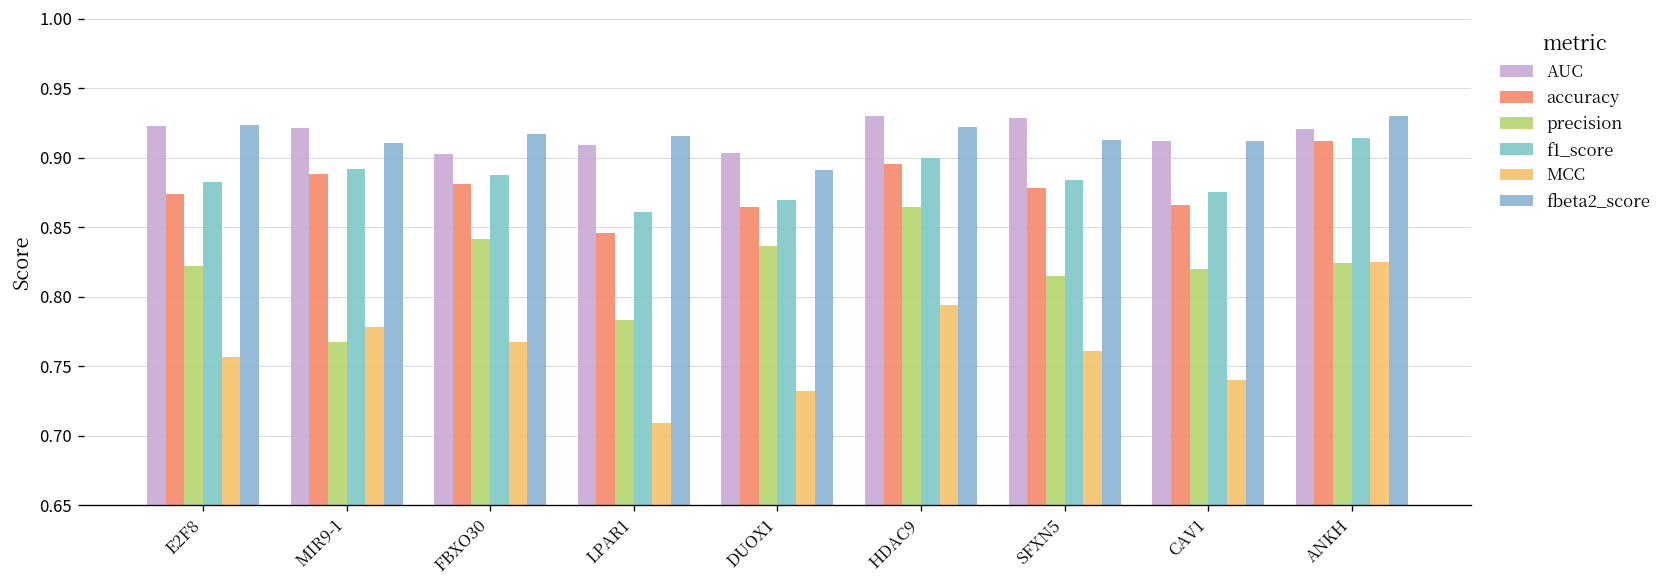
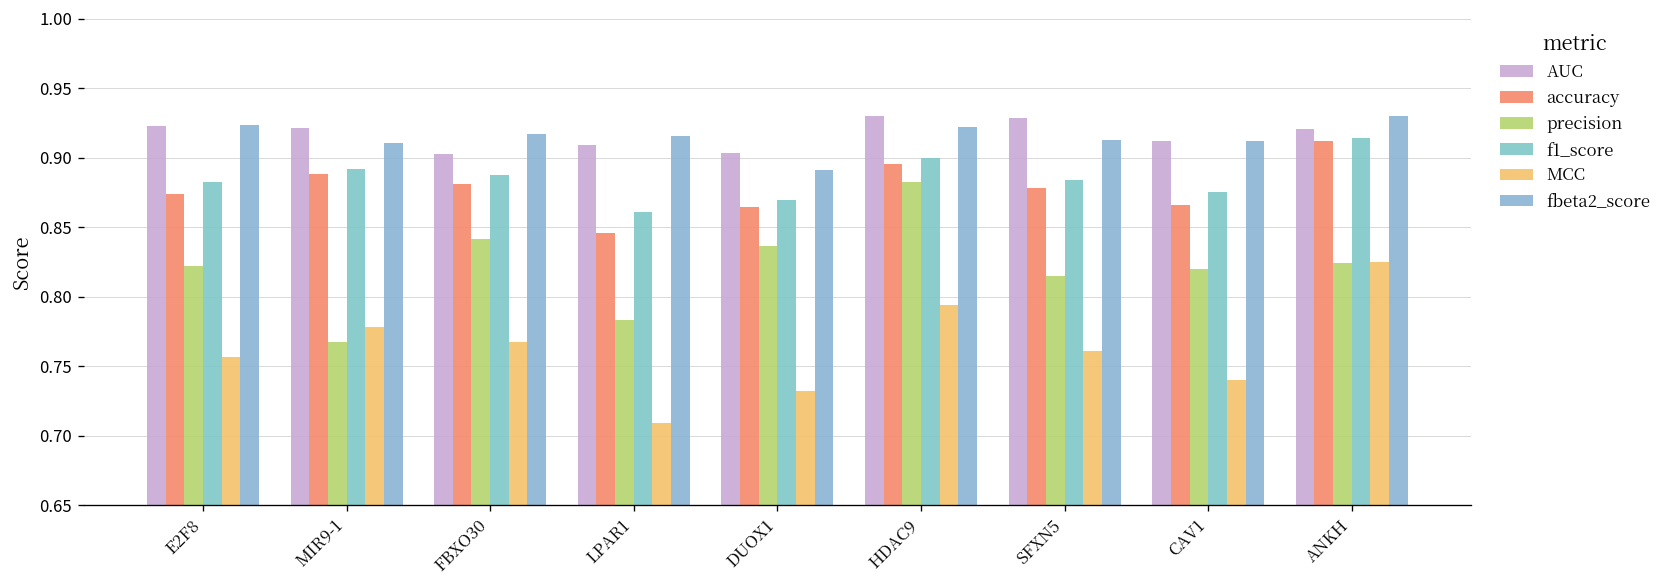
precision, HDAC9: 0.864 -> 0.882
